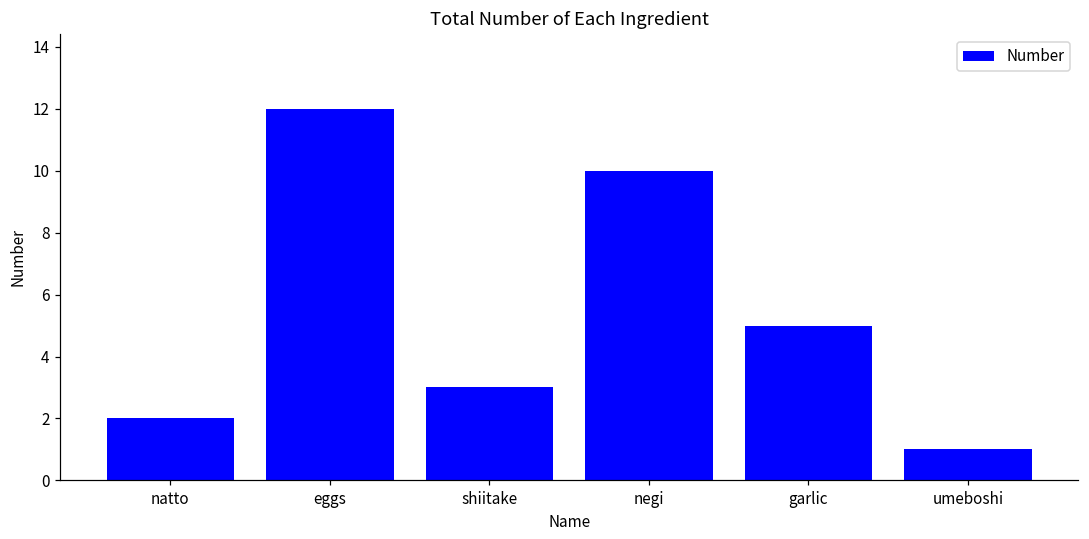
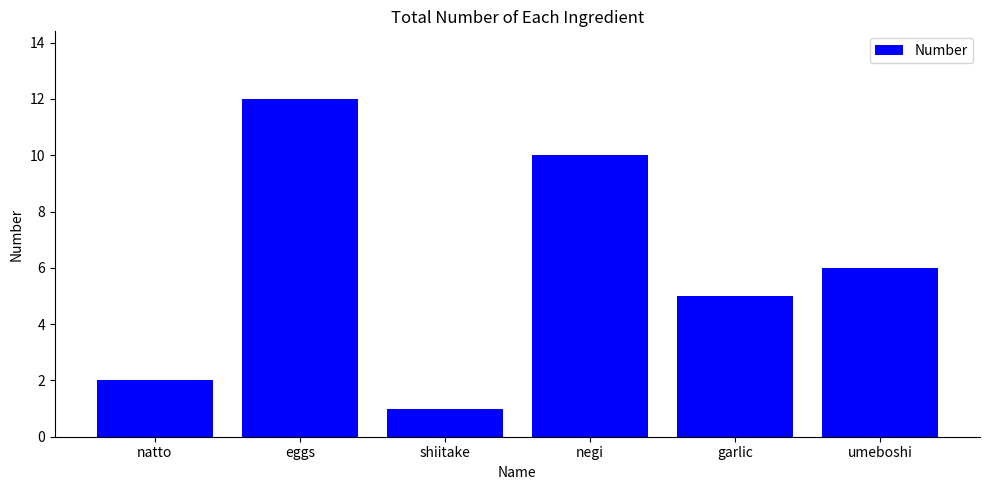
shiitake: 3 -> 1
umeboshi: 1 -> 6
